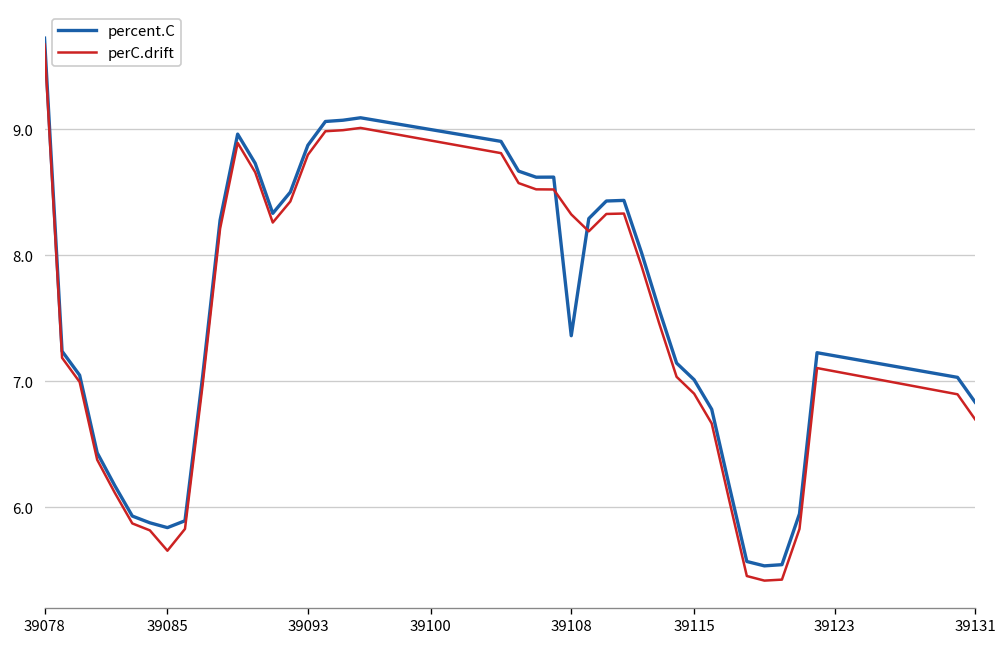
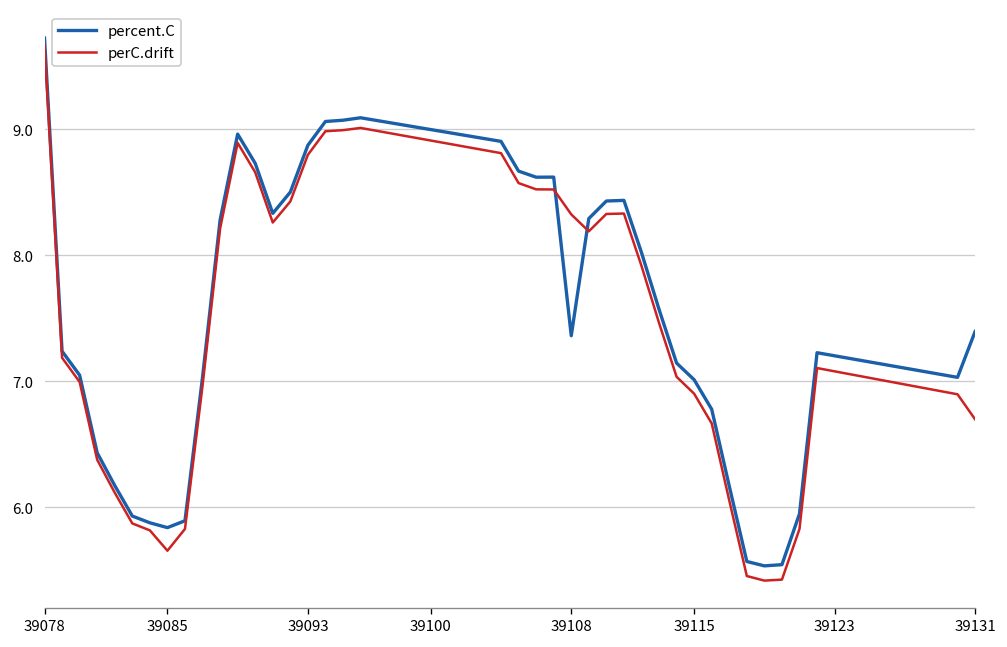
percent.C, 39131: 6.83 -> 7.39
